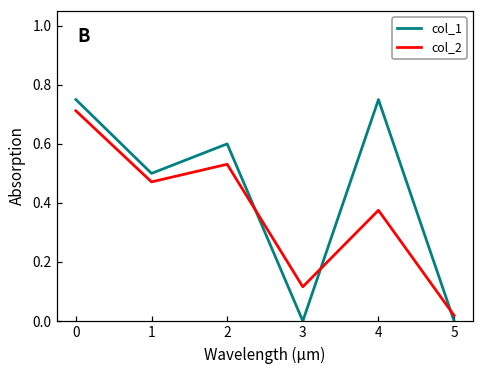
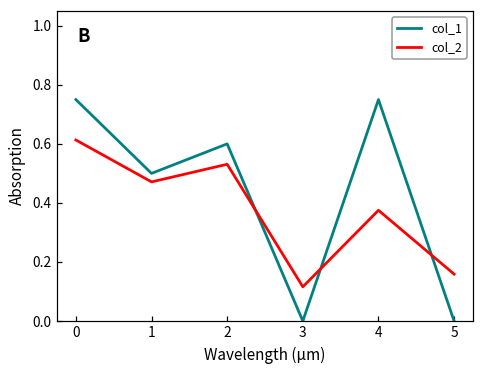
col_2, 0: 0.71 -> 0.61
col_2, 5: 0.02 -> 0.16
